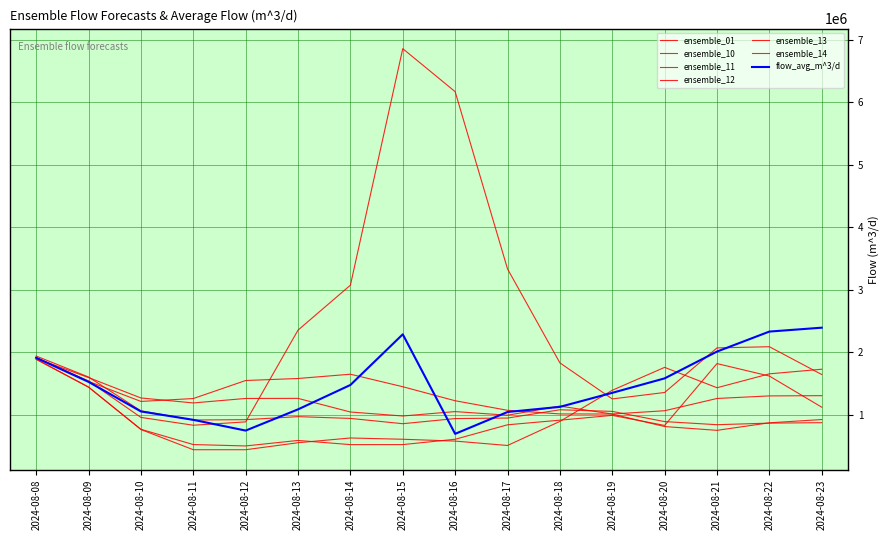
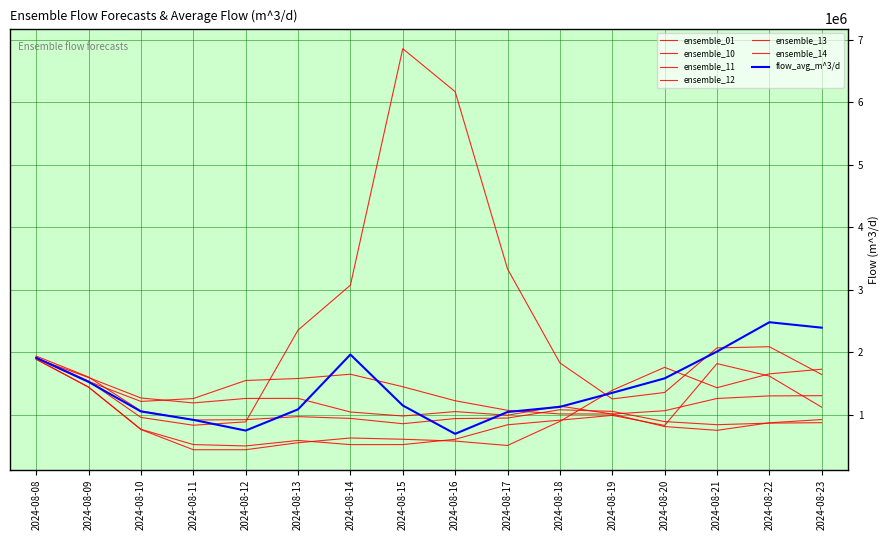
flow_avg_m^3/d, 2024-08-14: 1500000 -> 2000000
flow_avg_m^3/d, 2024-08-15: 2300000 -> 1100000
flow_avg_m^3/d, 2024-08-22: 2300000 -> 2500000
